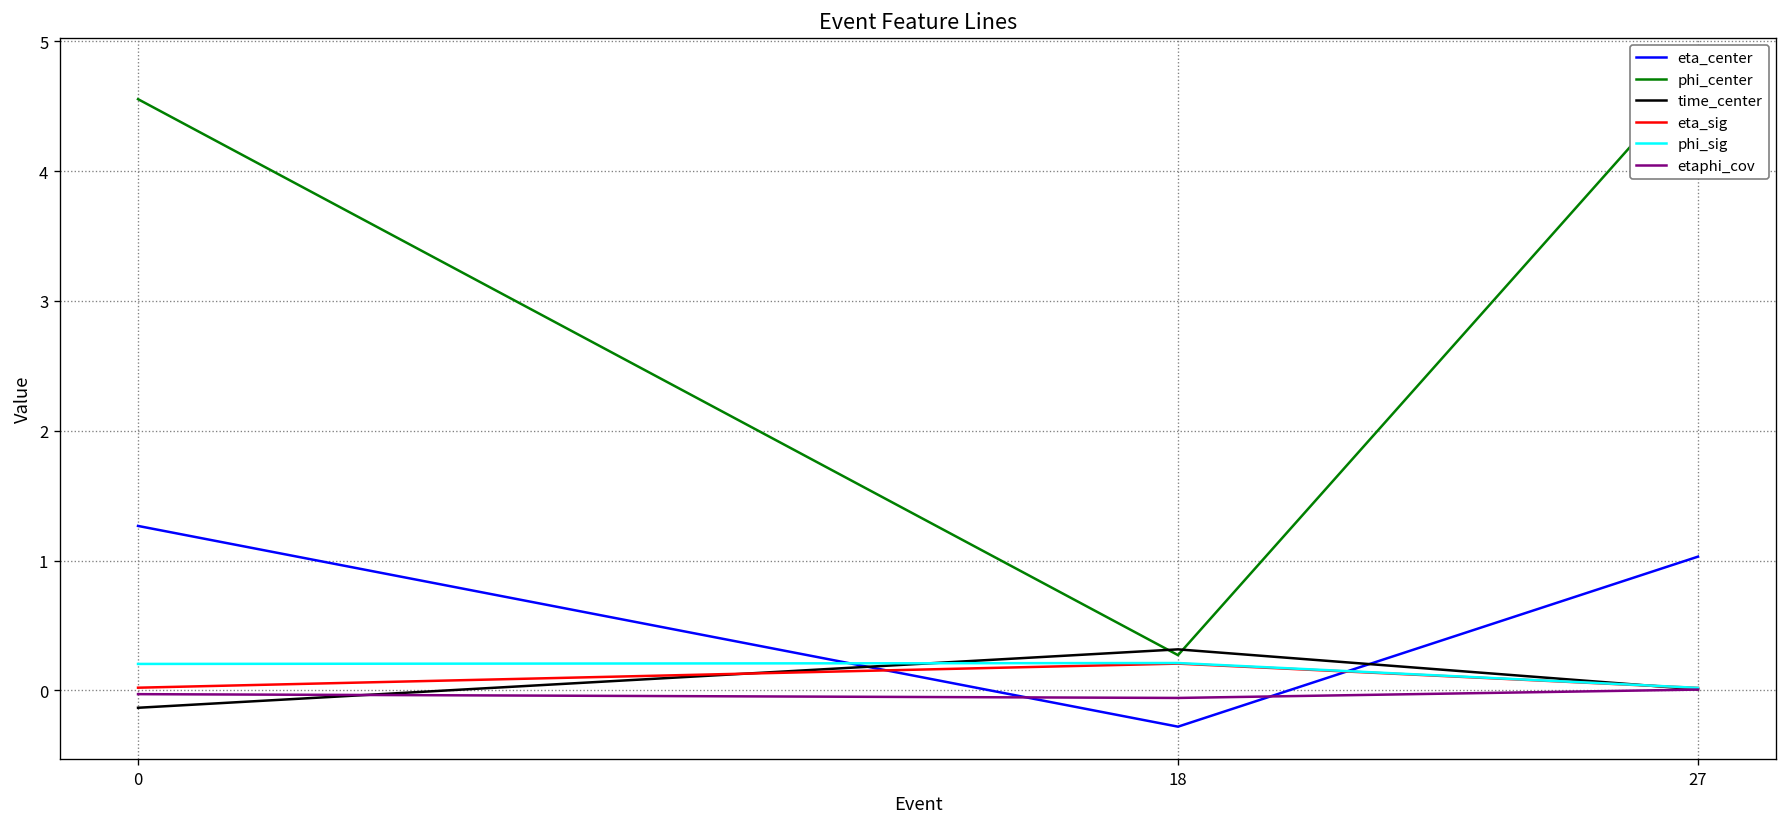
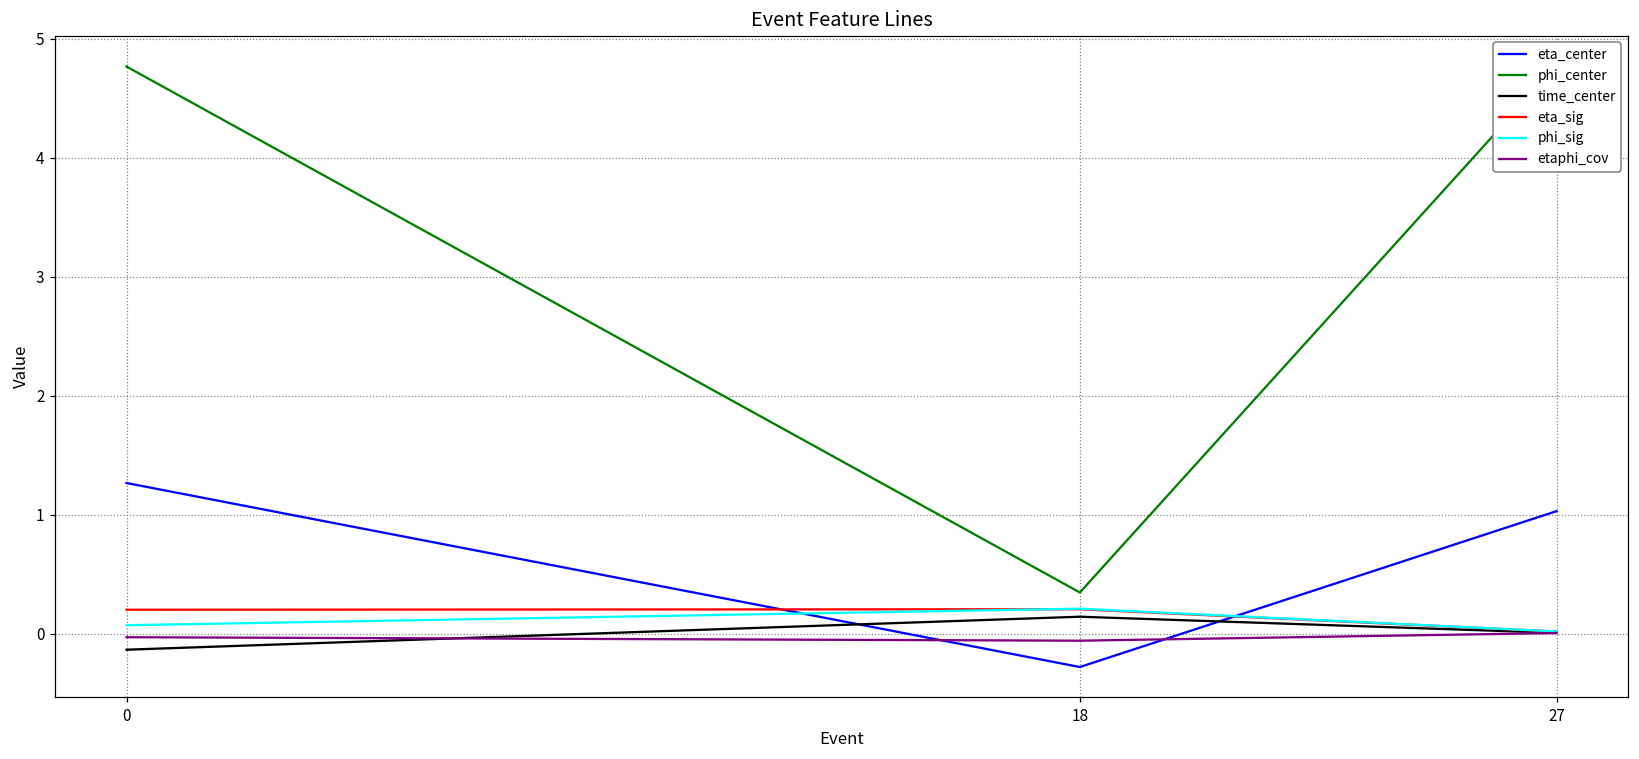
phi_center, 0: 4.55 -> 4.77
eta_sig, 0: 0.02 -> 0.20
phi_sig, 0: 0.20 -> 0.07
phi_center, 18: 0.27 -> 0.35
time_center, 18: 0.32 -> 0.14
